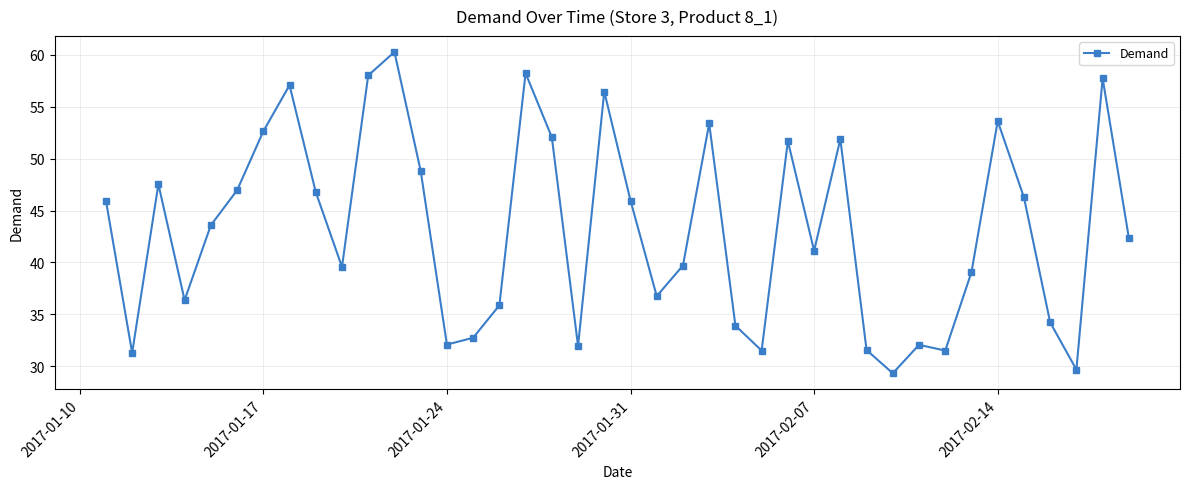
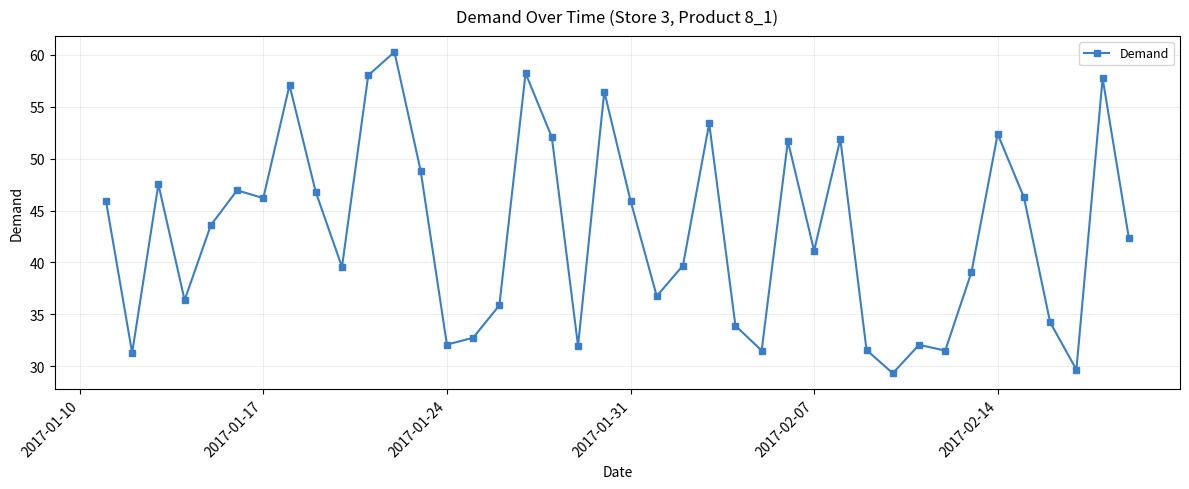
2017-01-17: 52.6 -> 46.2
2017-02-14: 53.6 -> 52.4
